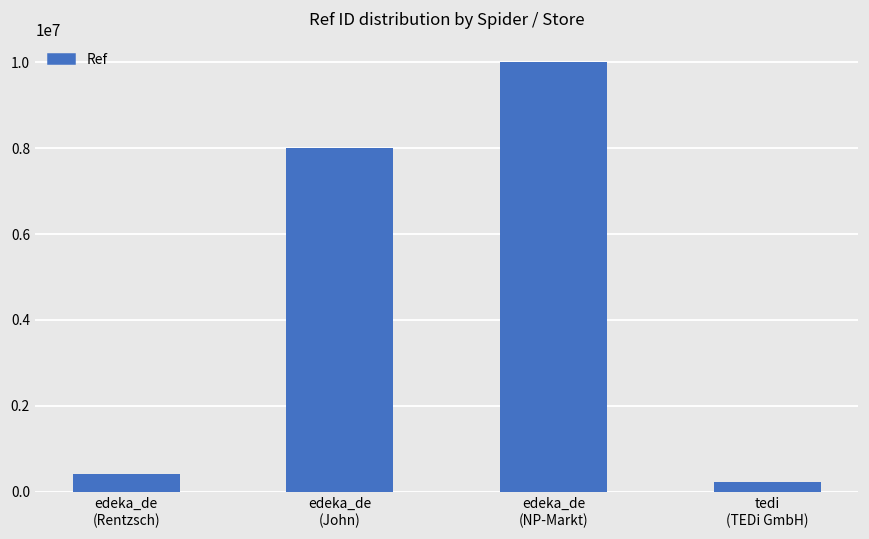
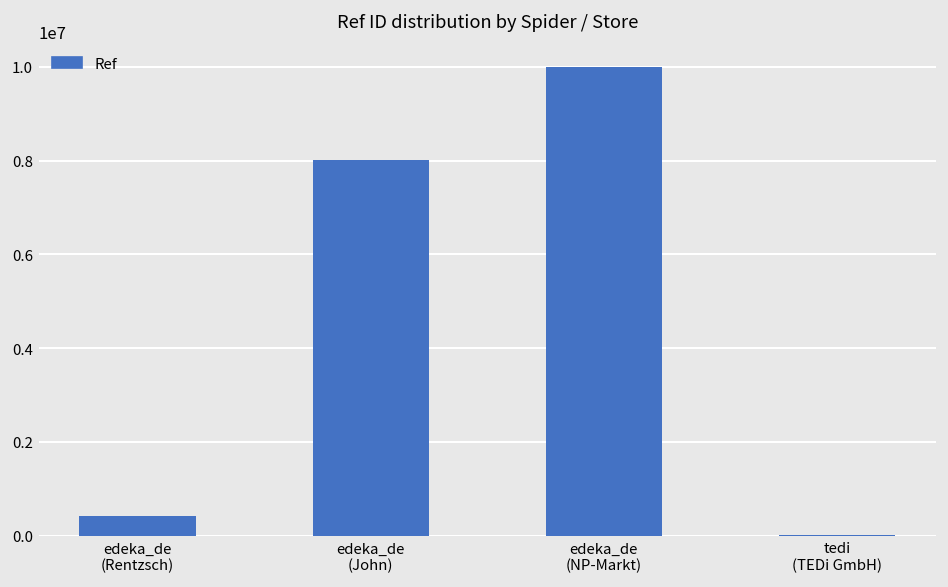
tedi (TEDi GmbH): 200000 -> 0
